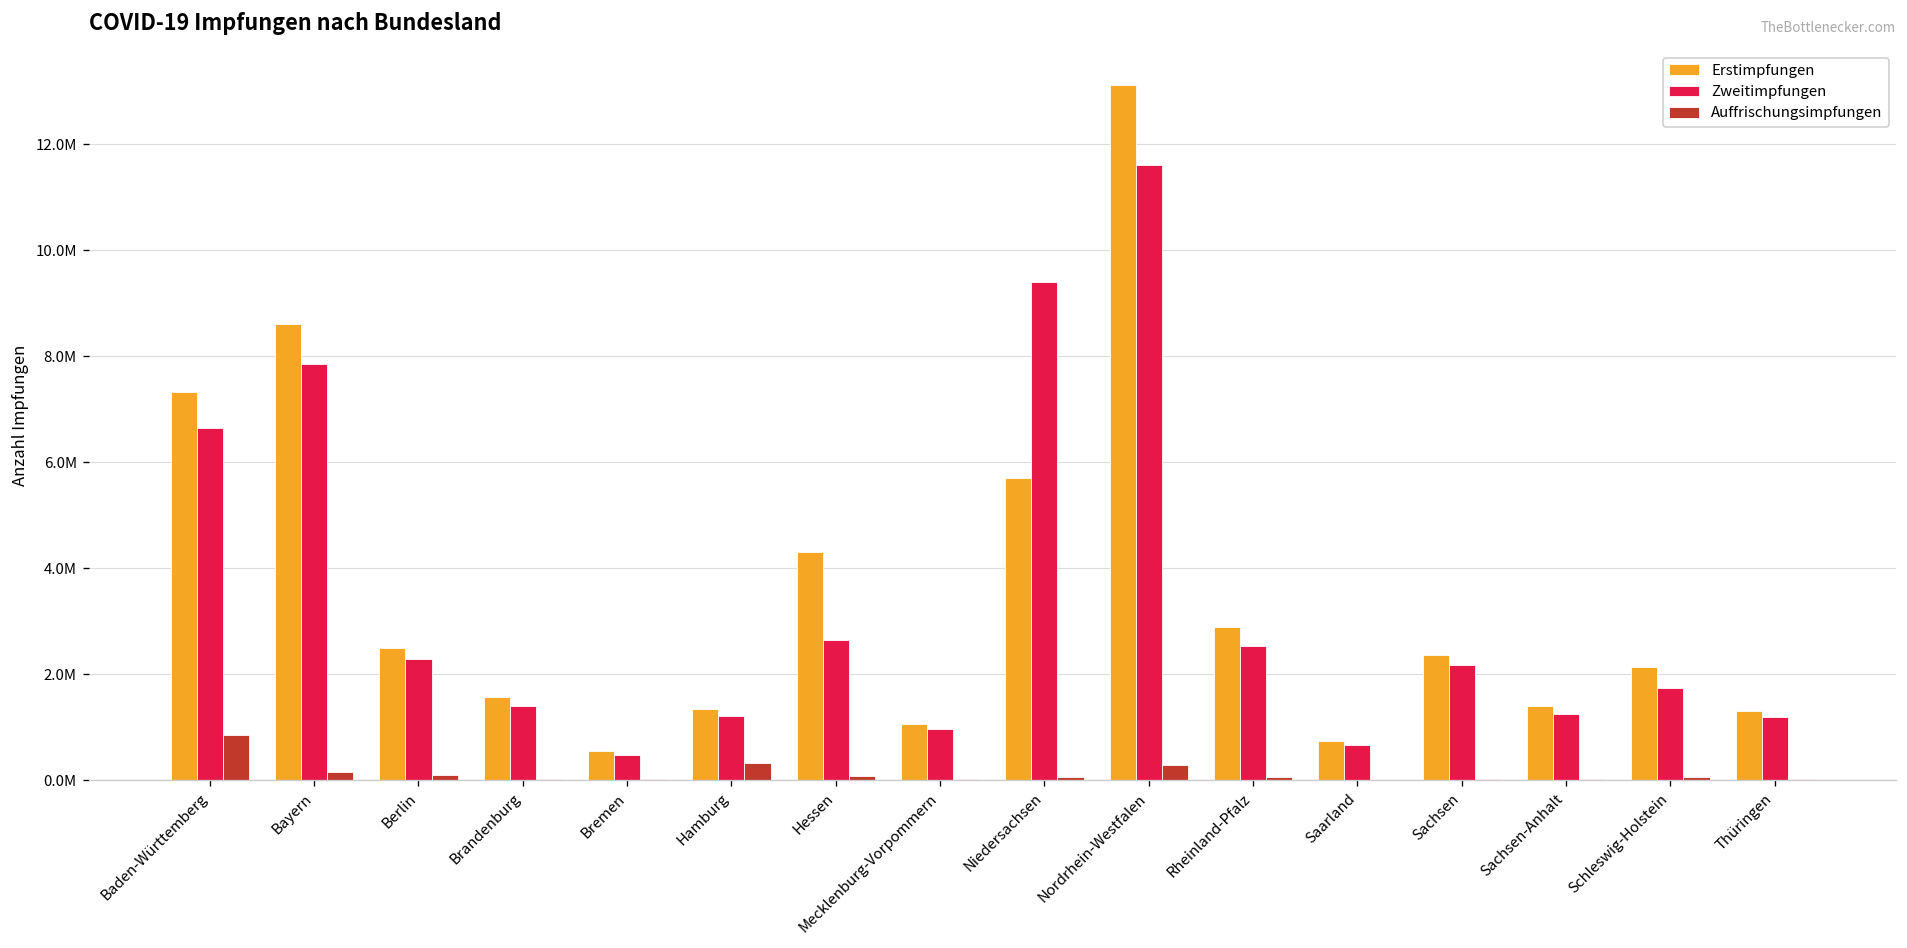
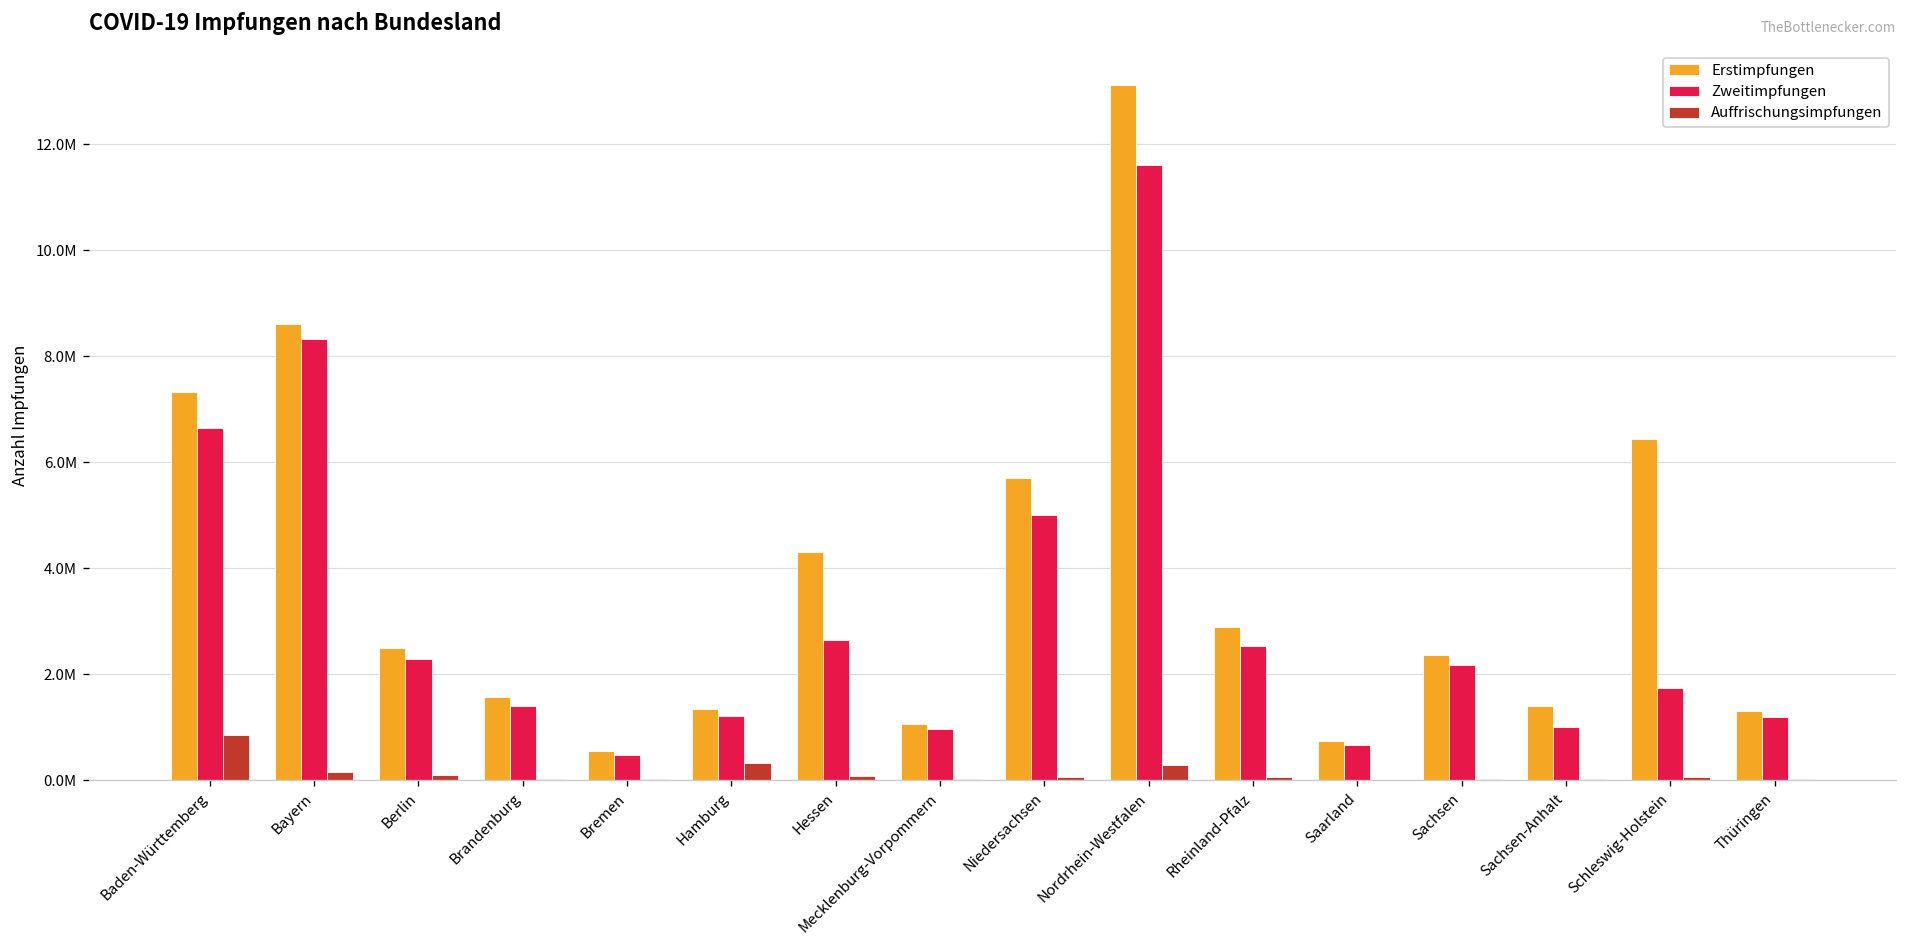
Zweitimpfungen, Bayern: 7900000 -> 8300000
Zweitimpfungen, Niedersachsen: 9400000 -> 5000000
Zweitimpfungen, Sachsen-Anhalt: 1300000 -> 1000000
Erstimpfungen, Schleswig-Holstein: 2100000 -> 6400000
